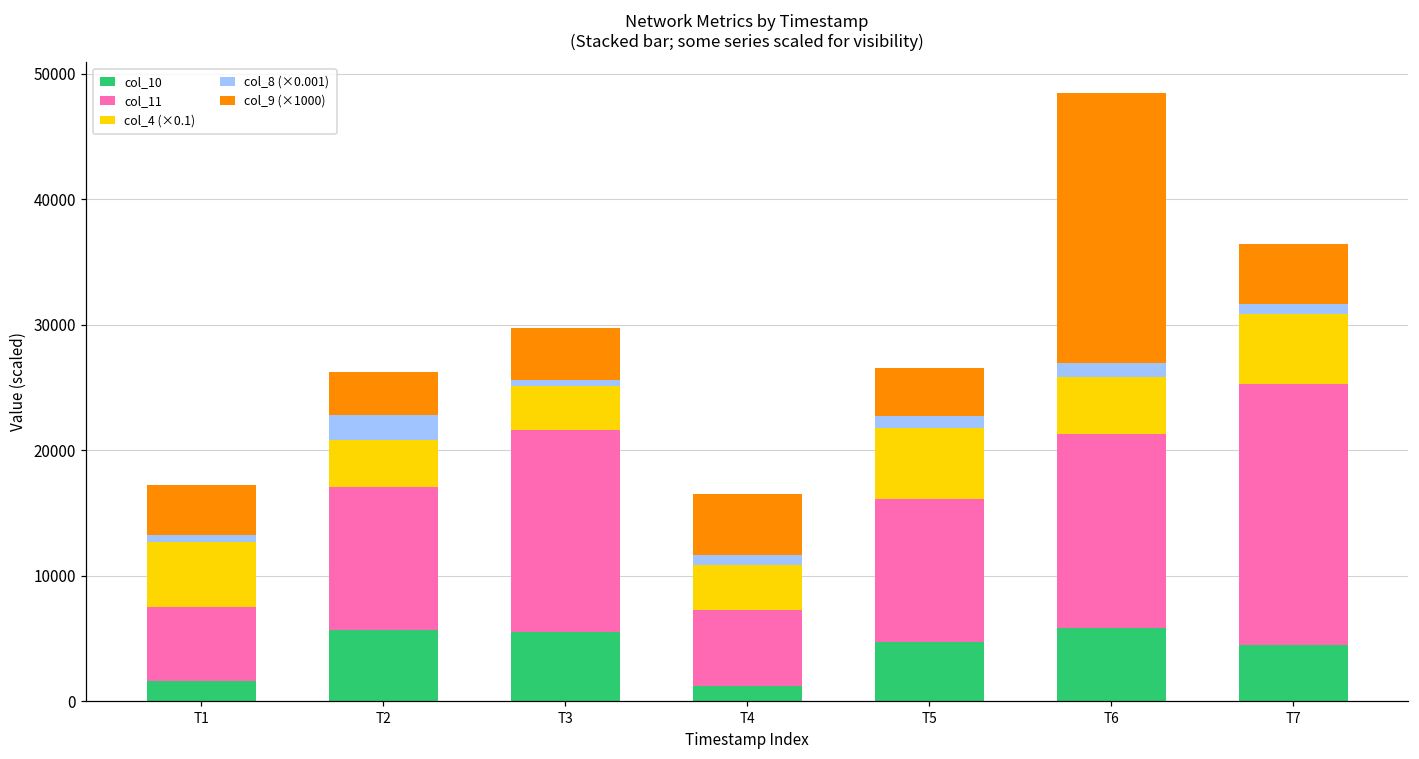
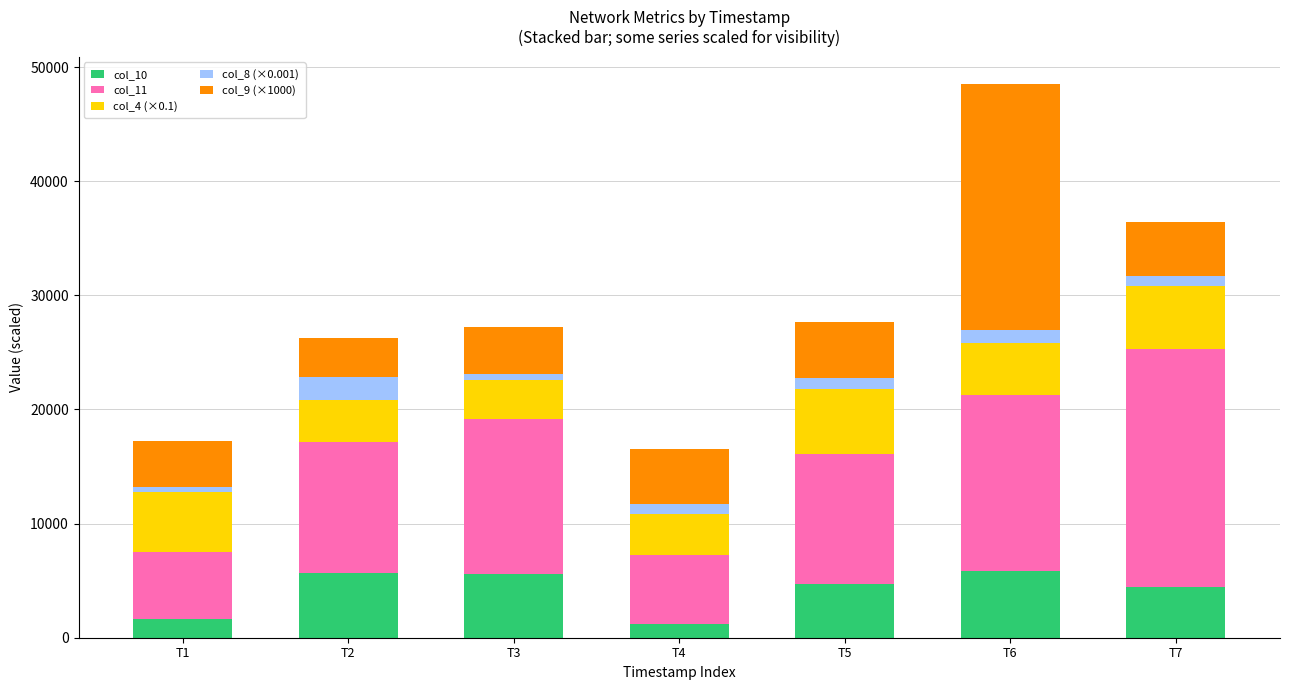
col_11, T3: 16100 -> 13600
col_9 (×1000), T5: 3800 -> 4900
